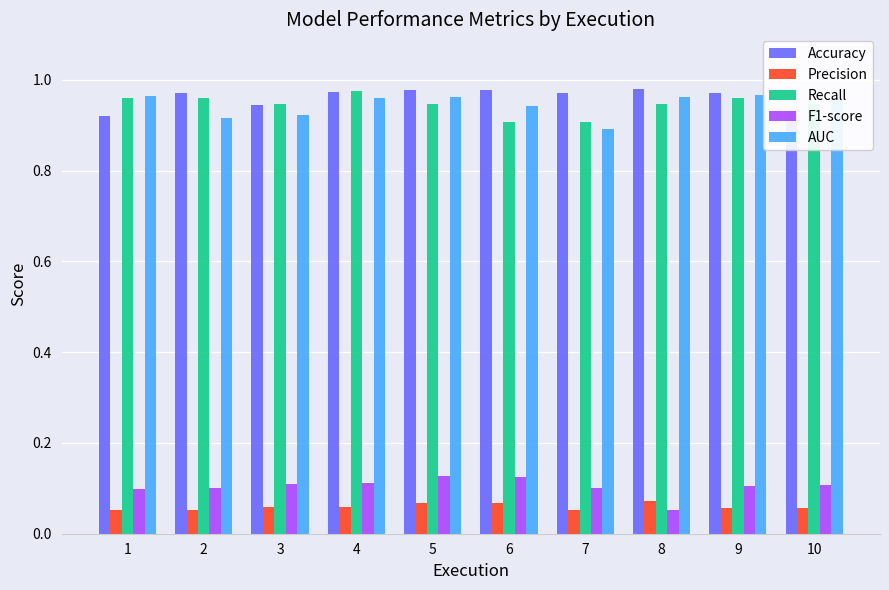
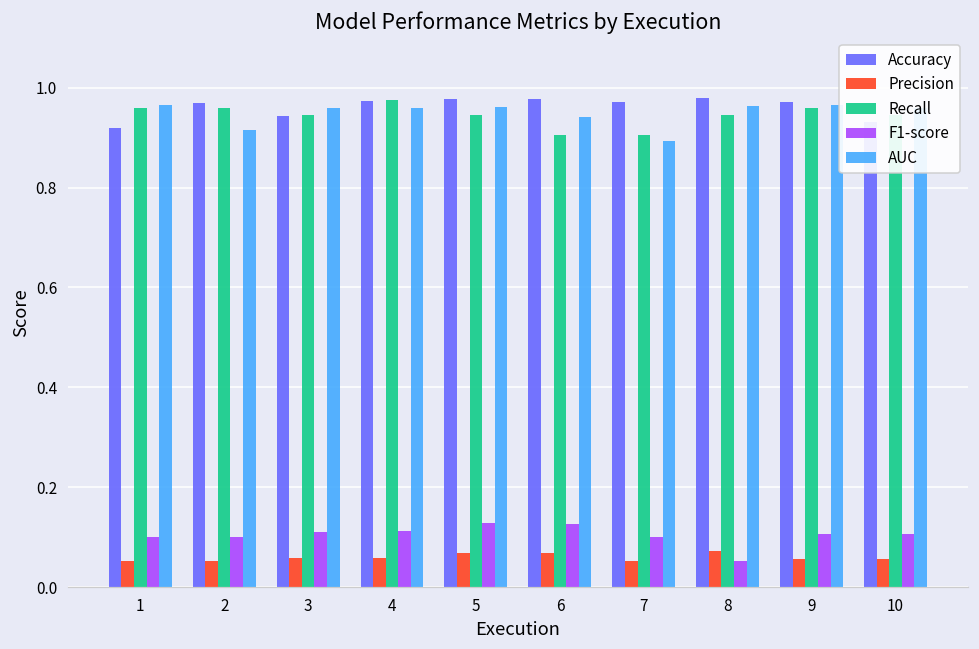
AUC, 3: 0.92 -> 0.96
